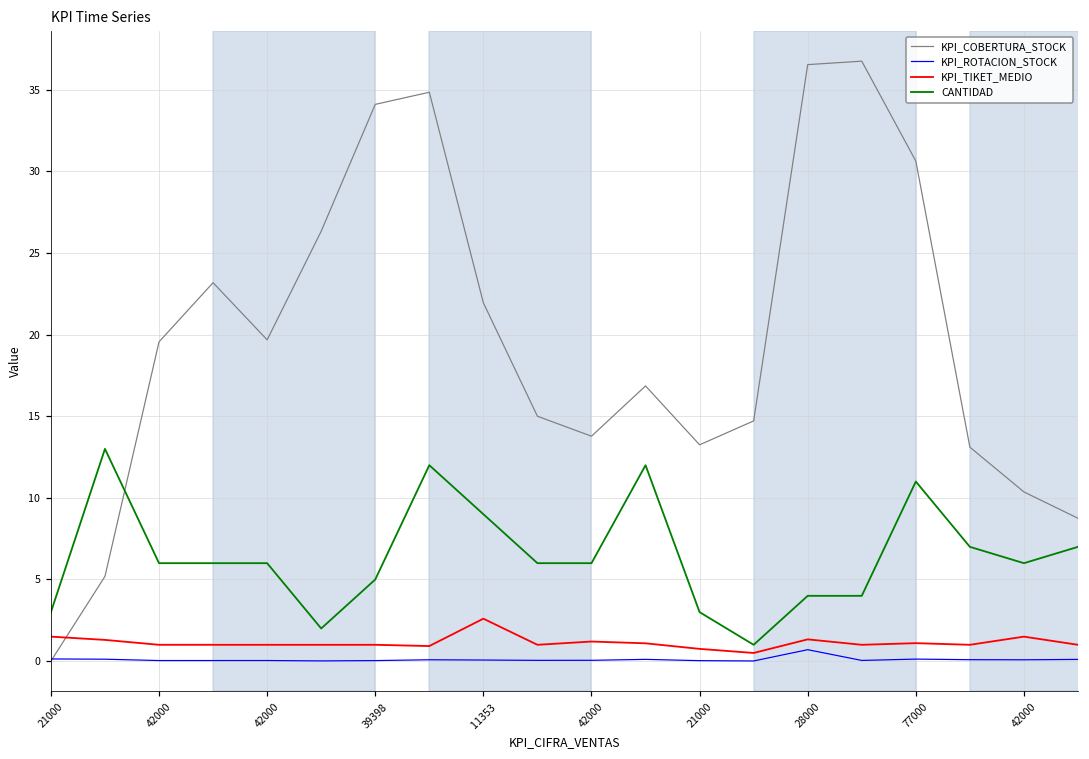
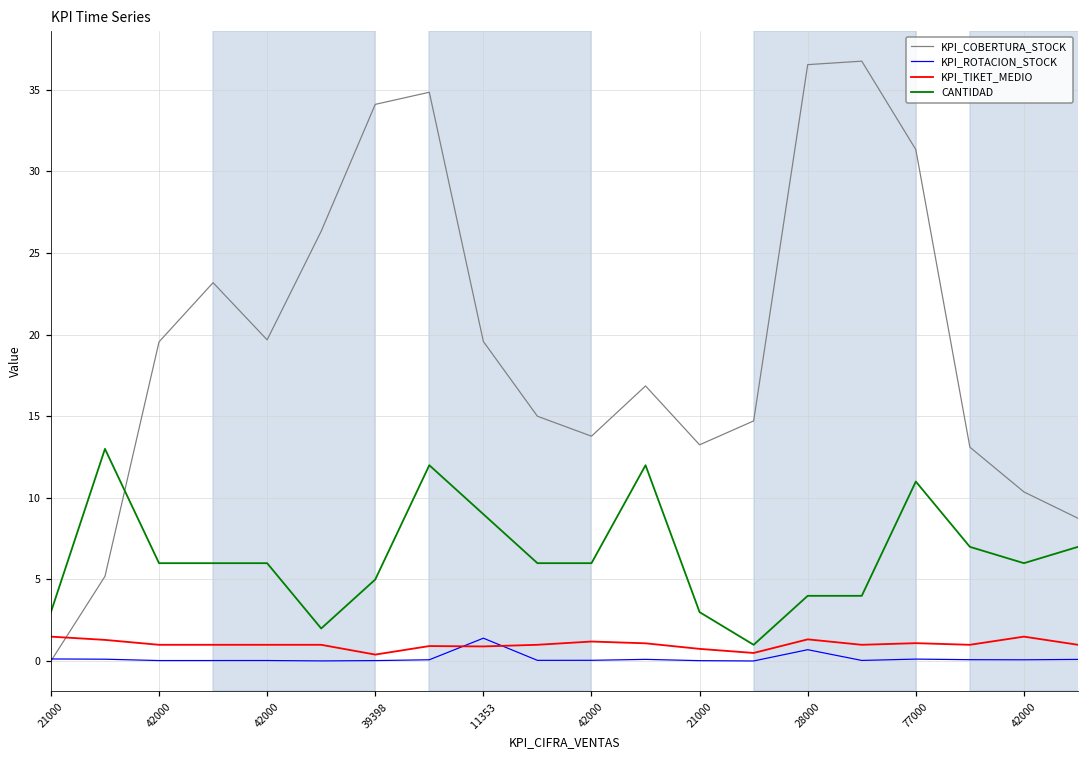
KPI_TIKET_MEDIO, 39398: 1.0 -> 0.4
KPI_COBERTURA_STOCK, 11353: 21.9 -> 19.6
KPI_ROTACION_STOCK, 11353: 0.1 -> 1.4
KPI_TIKET_MEDIO, 11353: 2.6 -> 0.9
KPI_COBERTURA_STOCK, 77000: 30.6 -> 31.3
